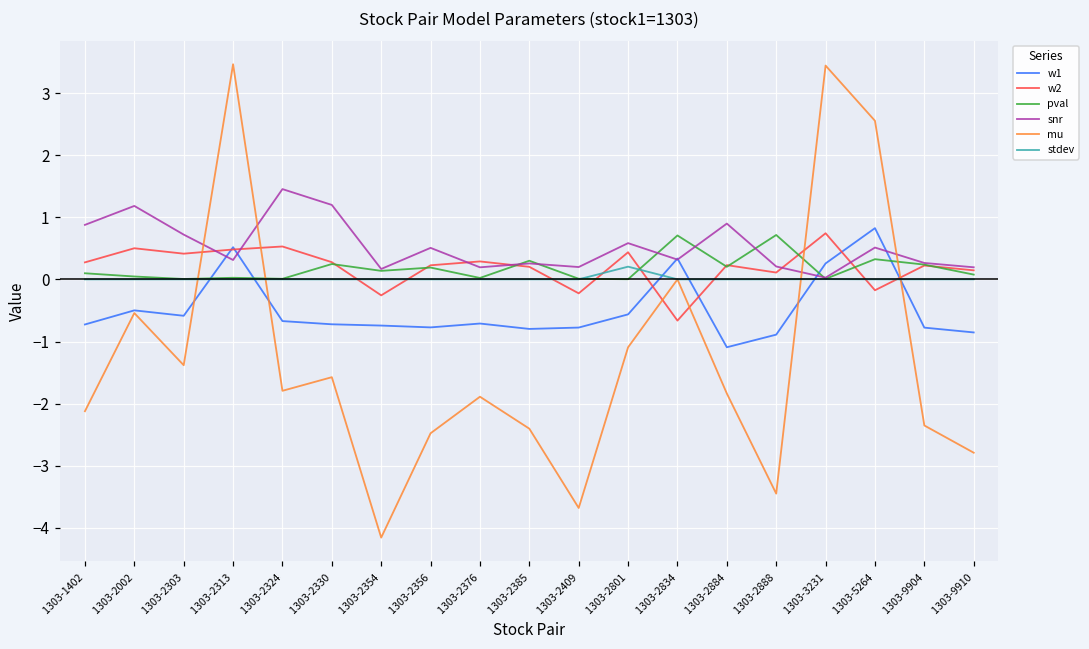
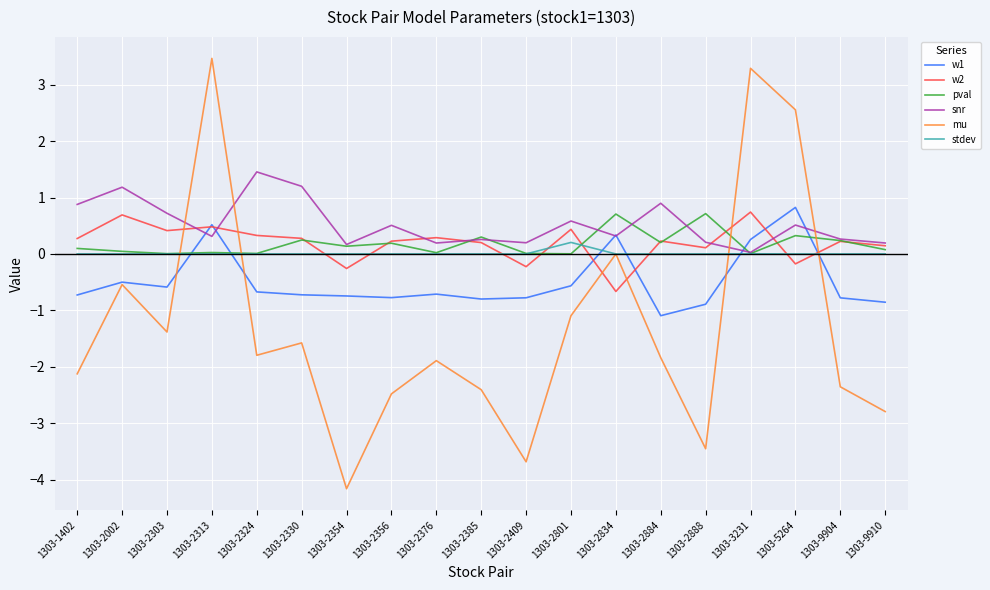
w2, 1303-2002: 0.5 -> 0.7
w2, 1303-2324: 0.5 -> 0.3
mu, 1303-3231: 3.4 -> 3.3
